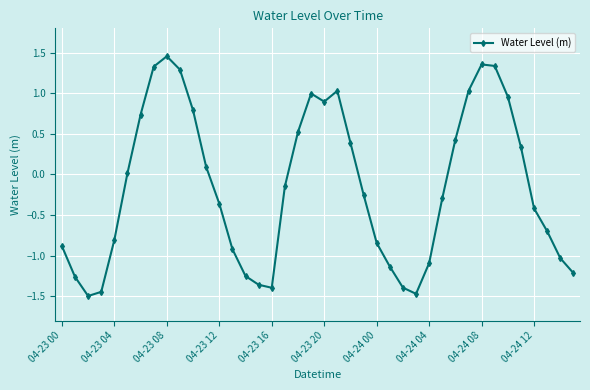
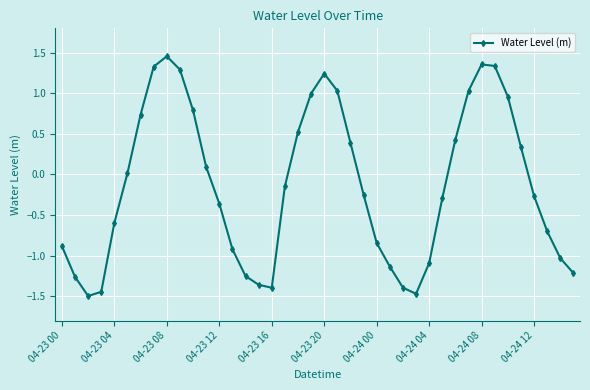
04-23 04: -0.8 -> -0.6
04-23 20: 0.9 -> 1.2
04-24 12: -0.4 -> -0.3
